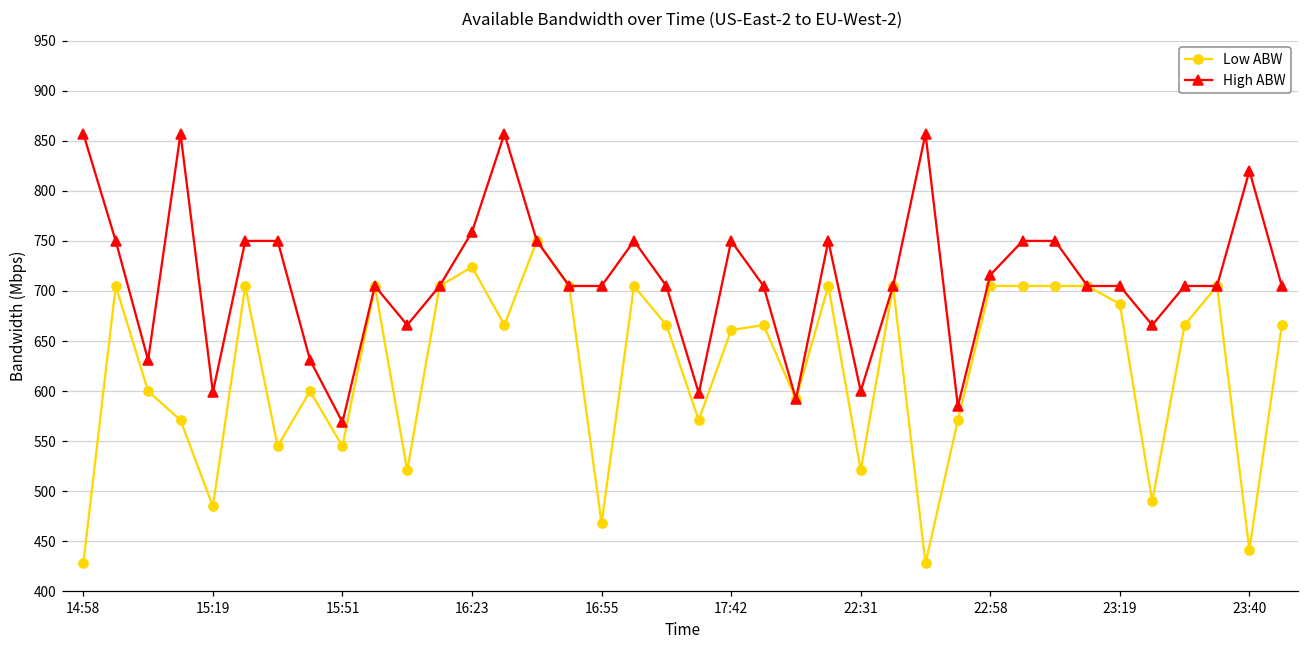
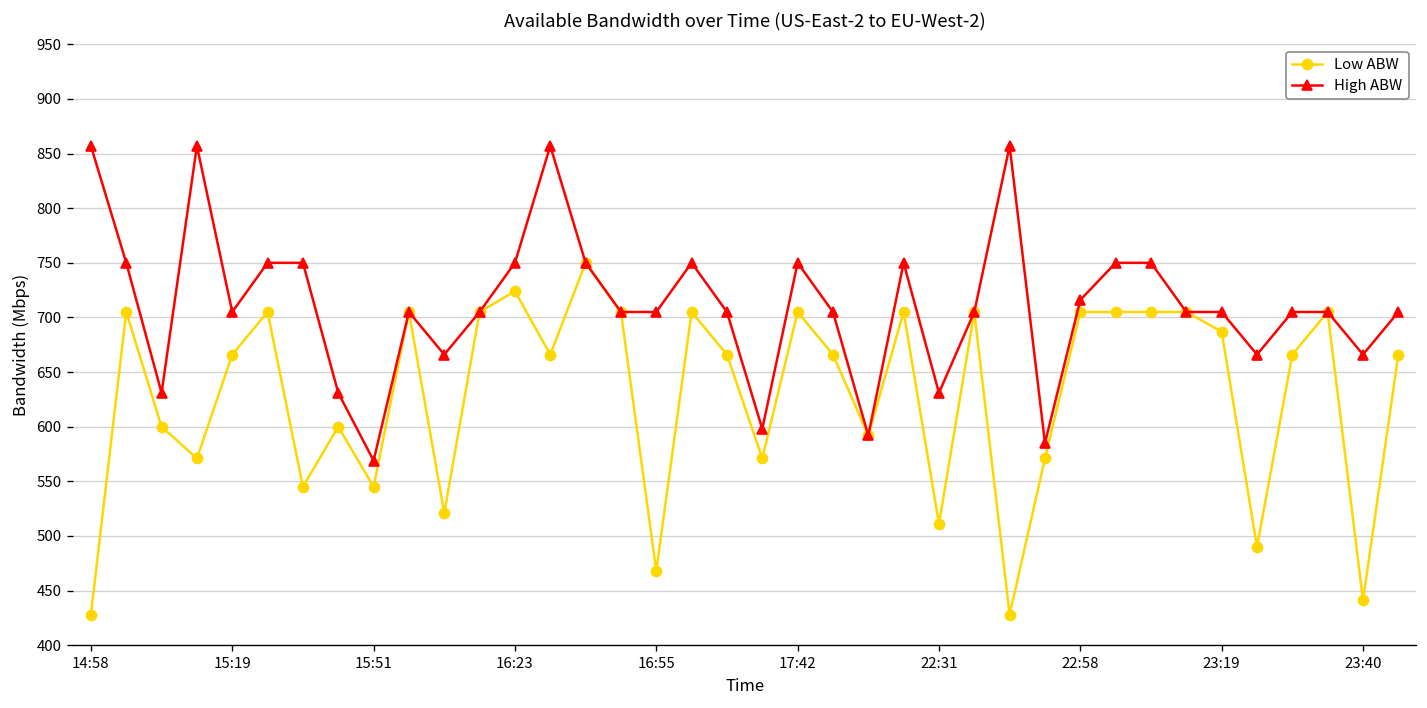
Low ABW, 15:19: 490 -> 670
High ABW, 15:19: 600 -> 710
High ABW, 16:23: 760 -> 750
Low ABW, 17:42: 660 -> 710
Low ABW, 22:31: 520 -> 510
High ABW, 22:31: 600 -> 630
High ABW, 23:40: 820 -> 670
